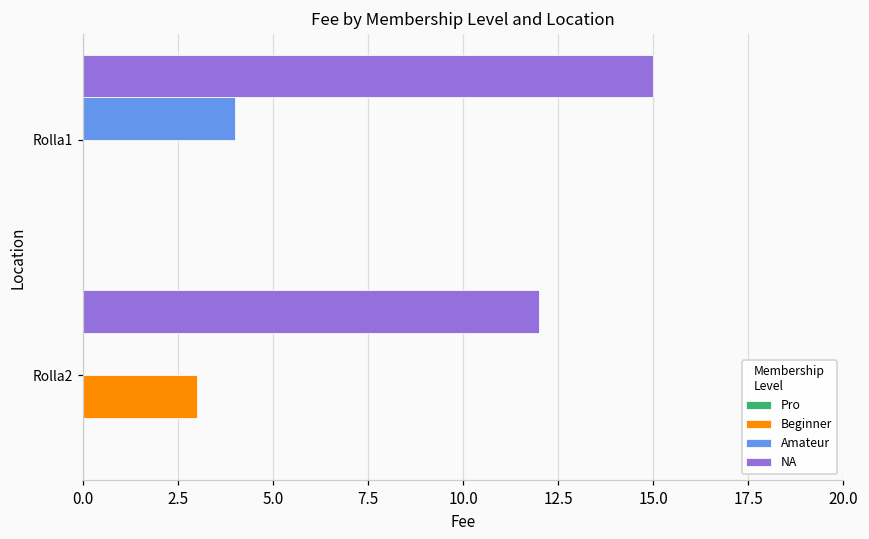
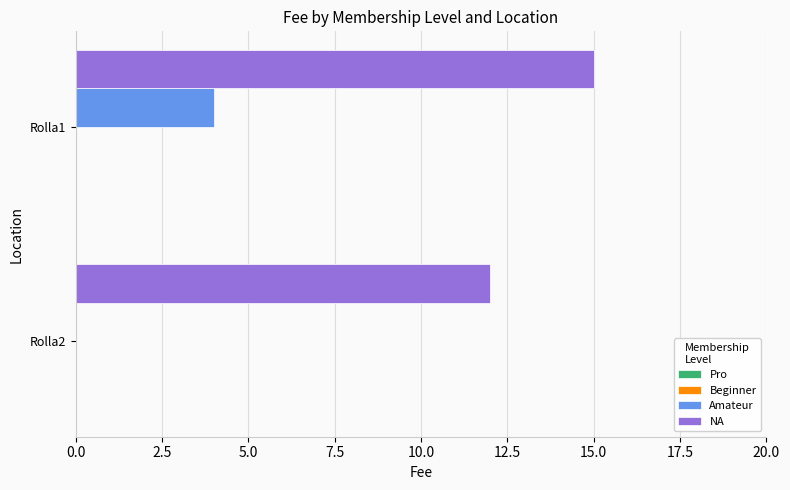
Beginner, Rolla2: 3 -> 0
